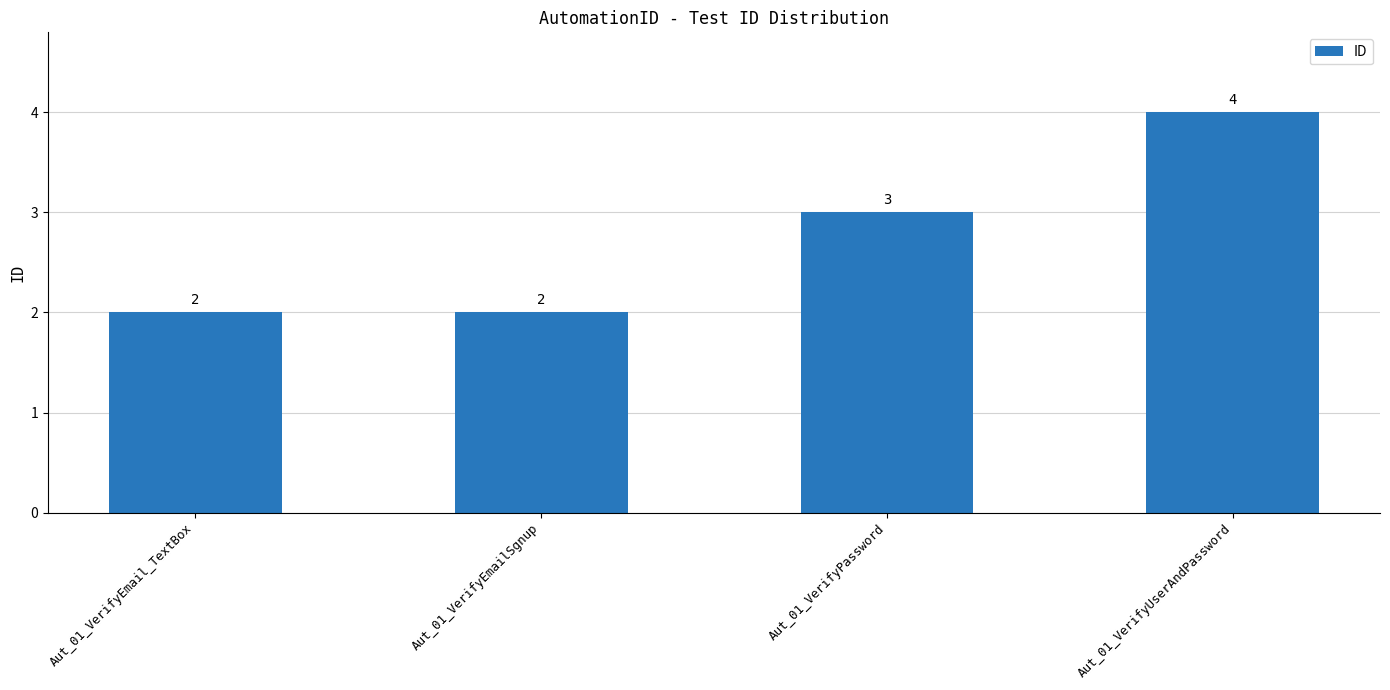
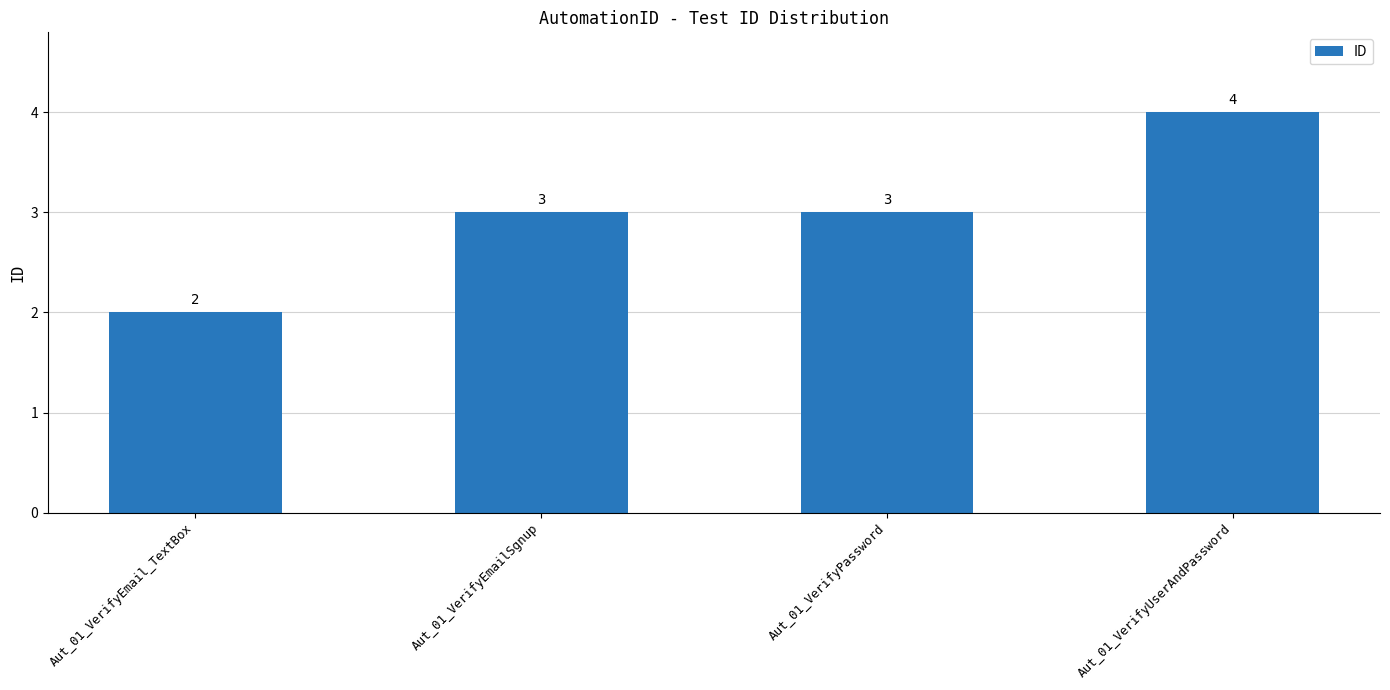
Aut_01_VerifyEmailSgnup: 2 -> 3
